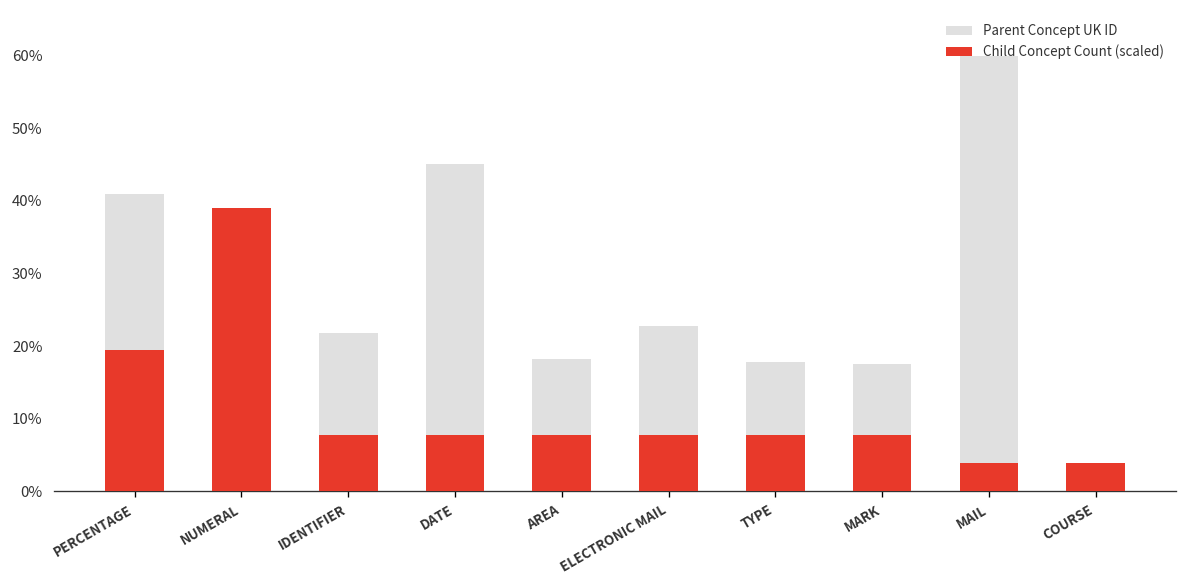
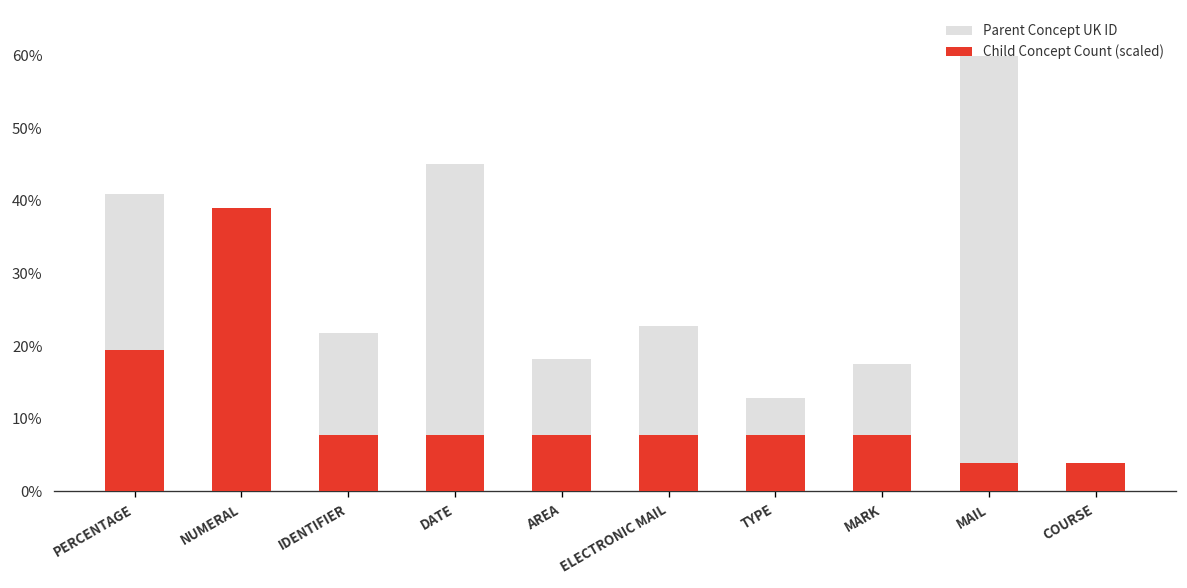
Parent Concept UK ID, TYPE: 18% -> 13%
